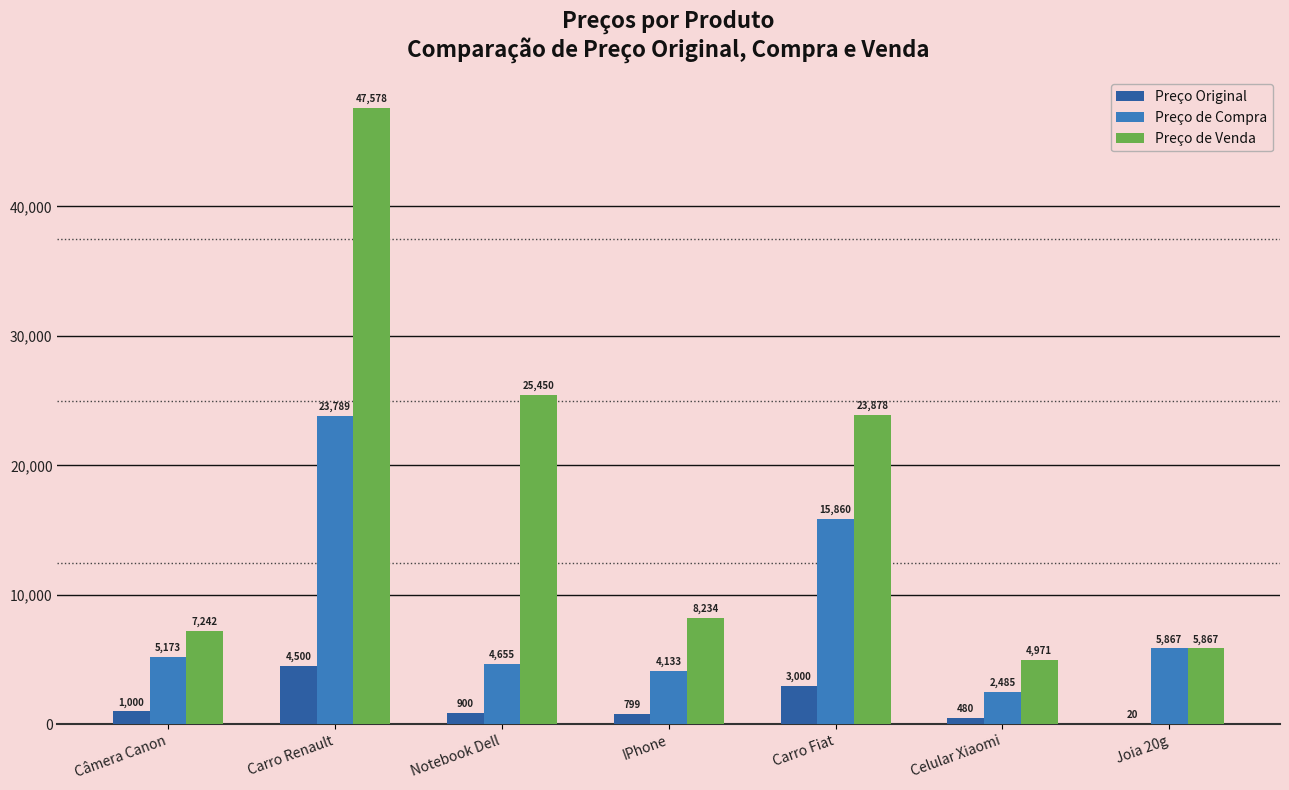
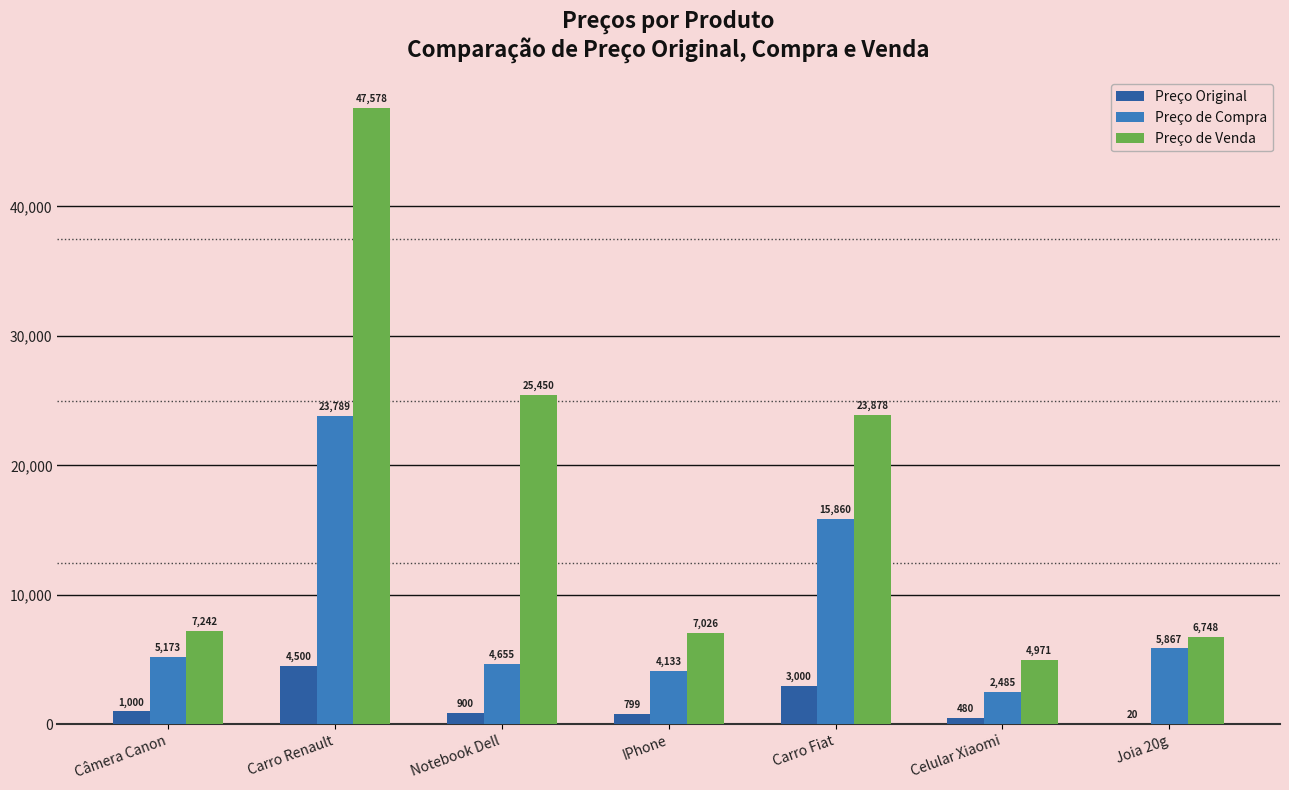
Preço de Venda, IPhone: 8,234 -> 7,026
Preço de Venda, Joia 20g: 5,867 -> 6,748
